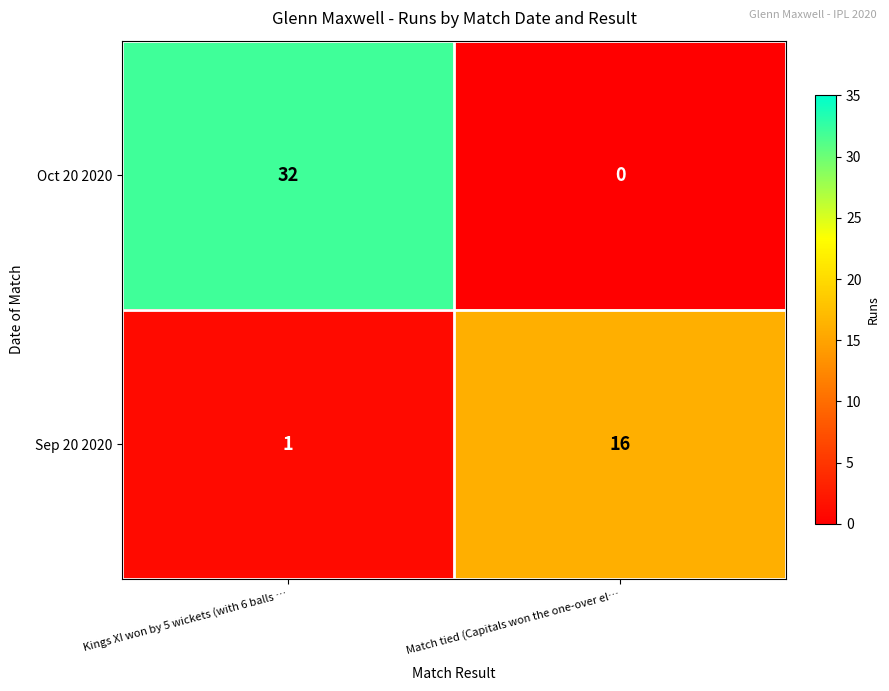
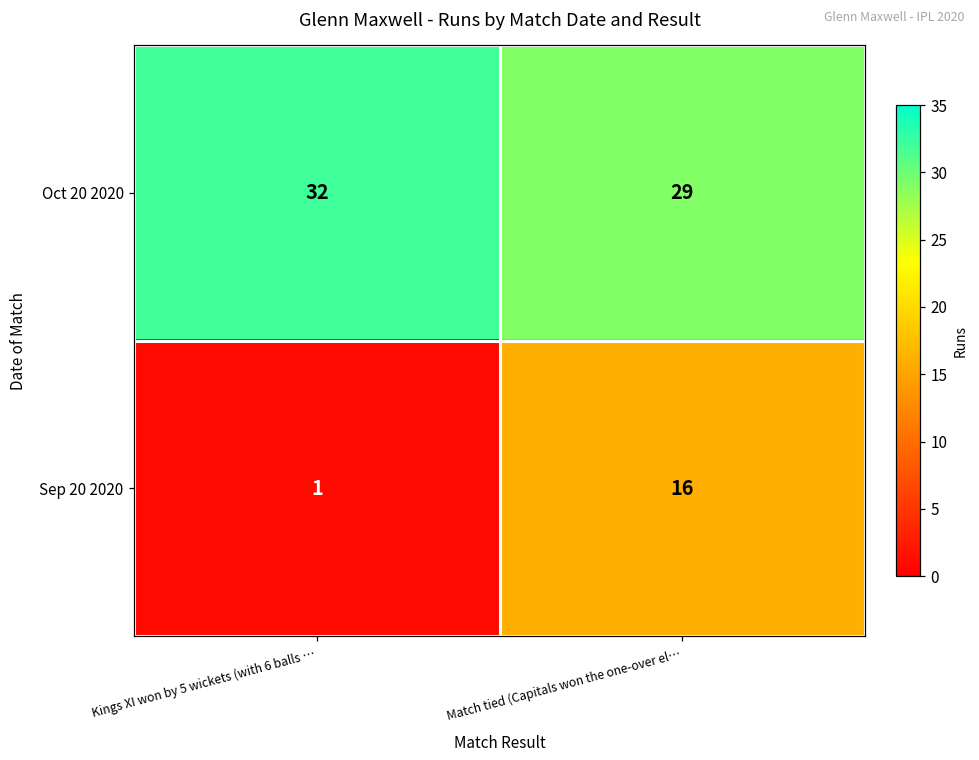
Oct 20 2020, Match tied (Capitals won the one-over el…: 0 -> 29
